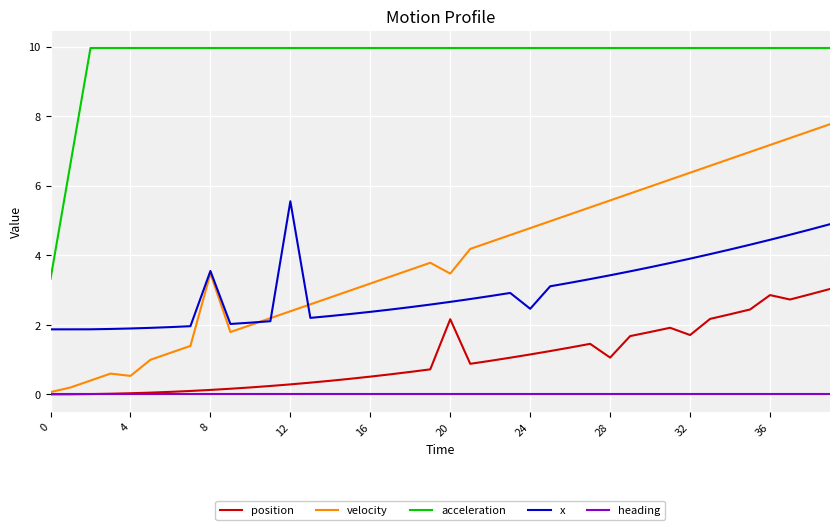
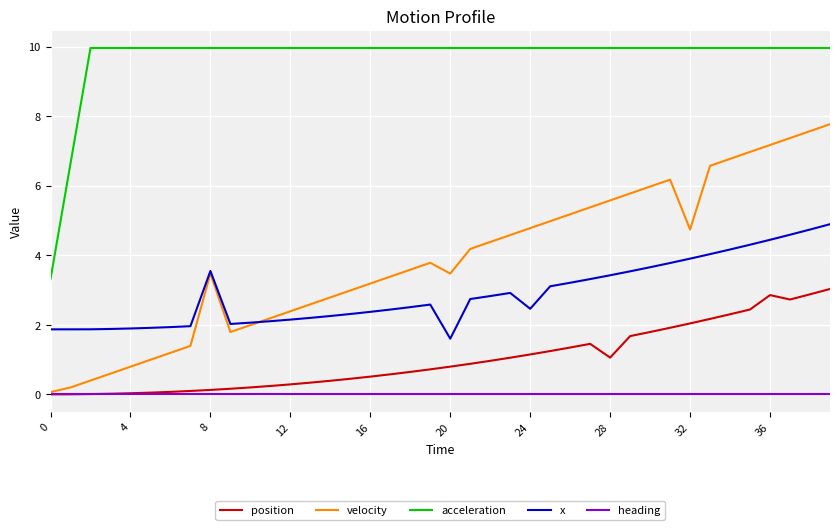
velocity, 4: 0.5 -> 0.8
x, 12: 5.6 -> 2.2
position, 20: 2.2 -> 0.8
x, 20: 2.7 -> 1.6
position, 32: 1.7 -> 2.0
velocity, 32: 6.4 -> 4.7
